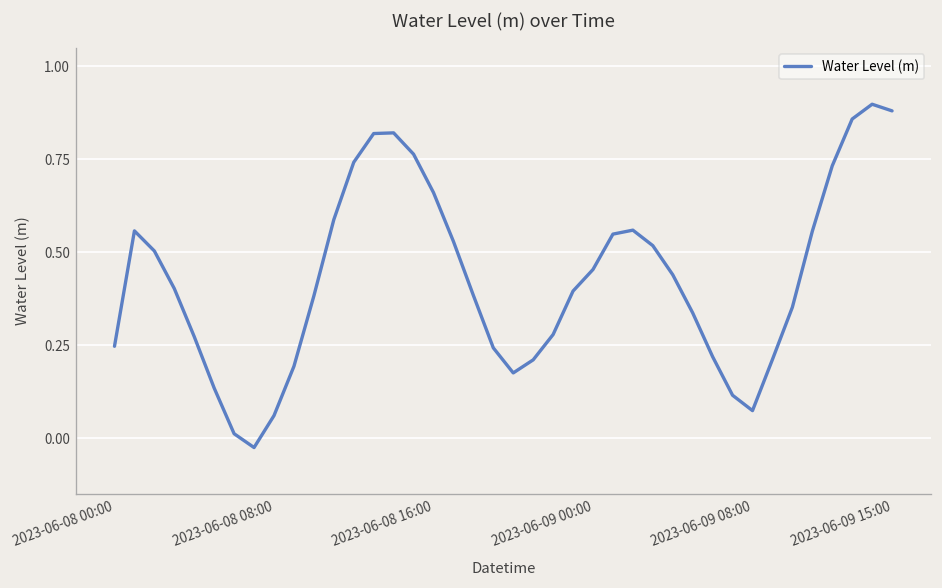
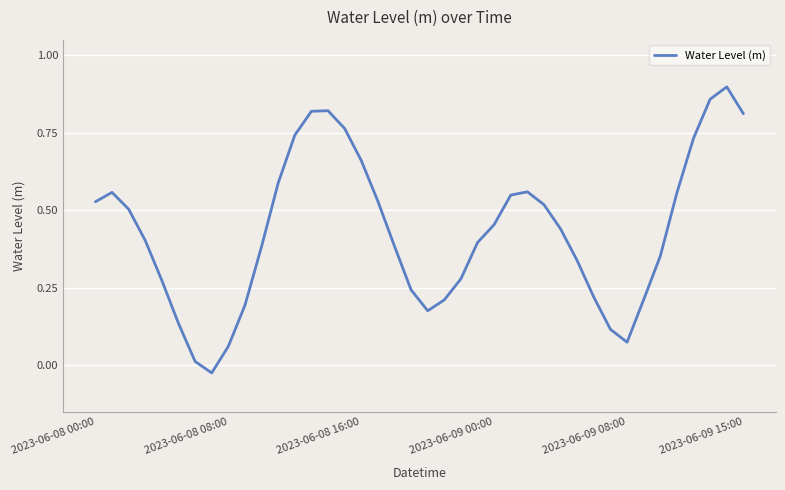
2023-06-08 00:00: 0.25 -> 0.53
2023-06-09 15:00: 0.88 -> 0.81
